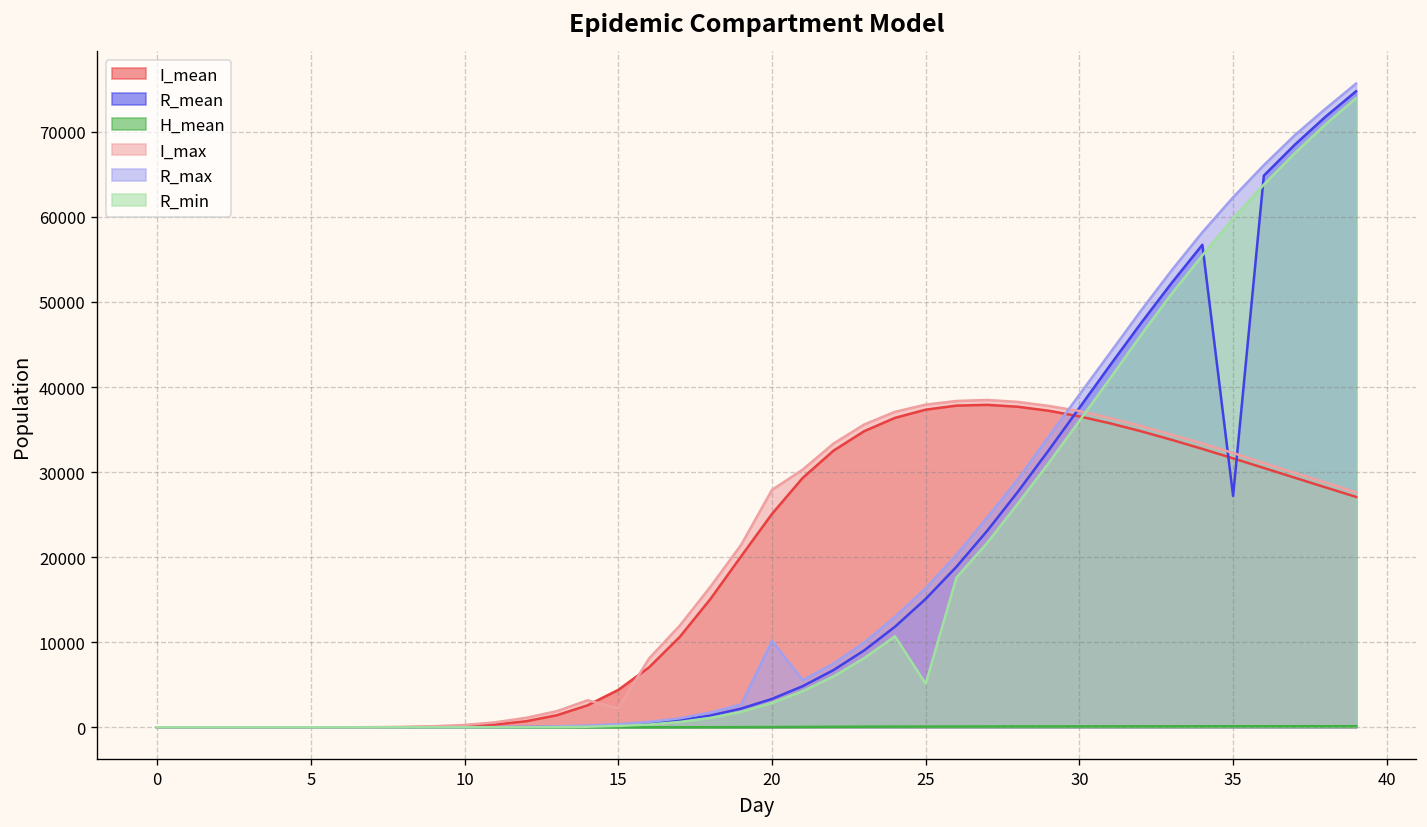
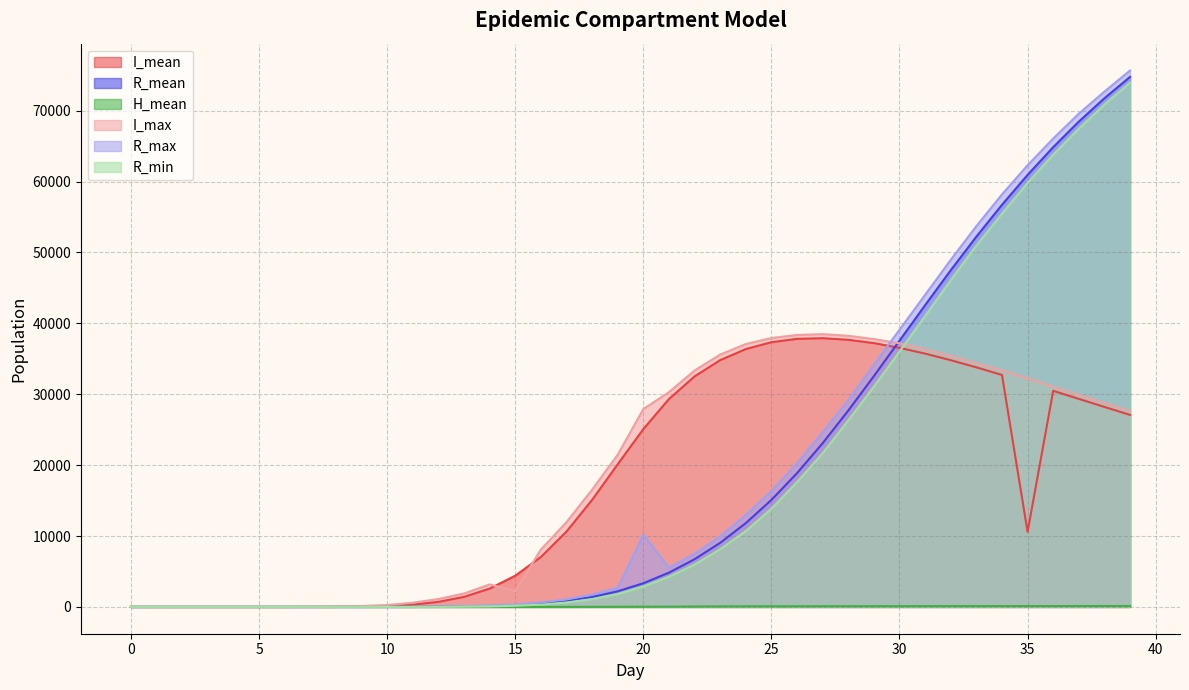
R_min, 25: 5000 -> 14000
I_mean, 35: 32000 -> 11000
R_mean, 35: 27000 -> 61000
